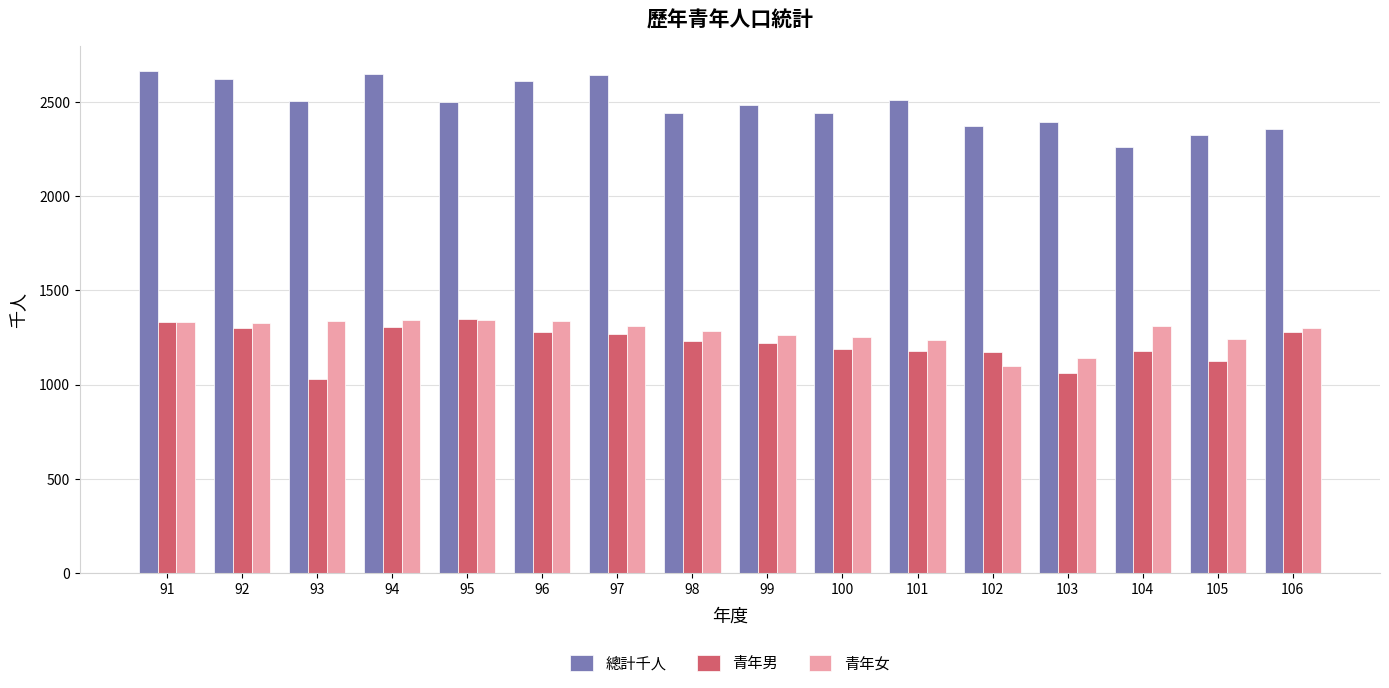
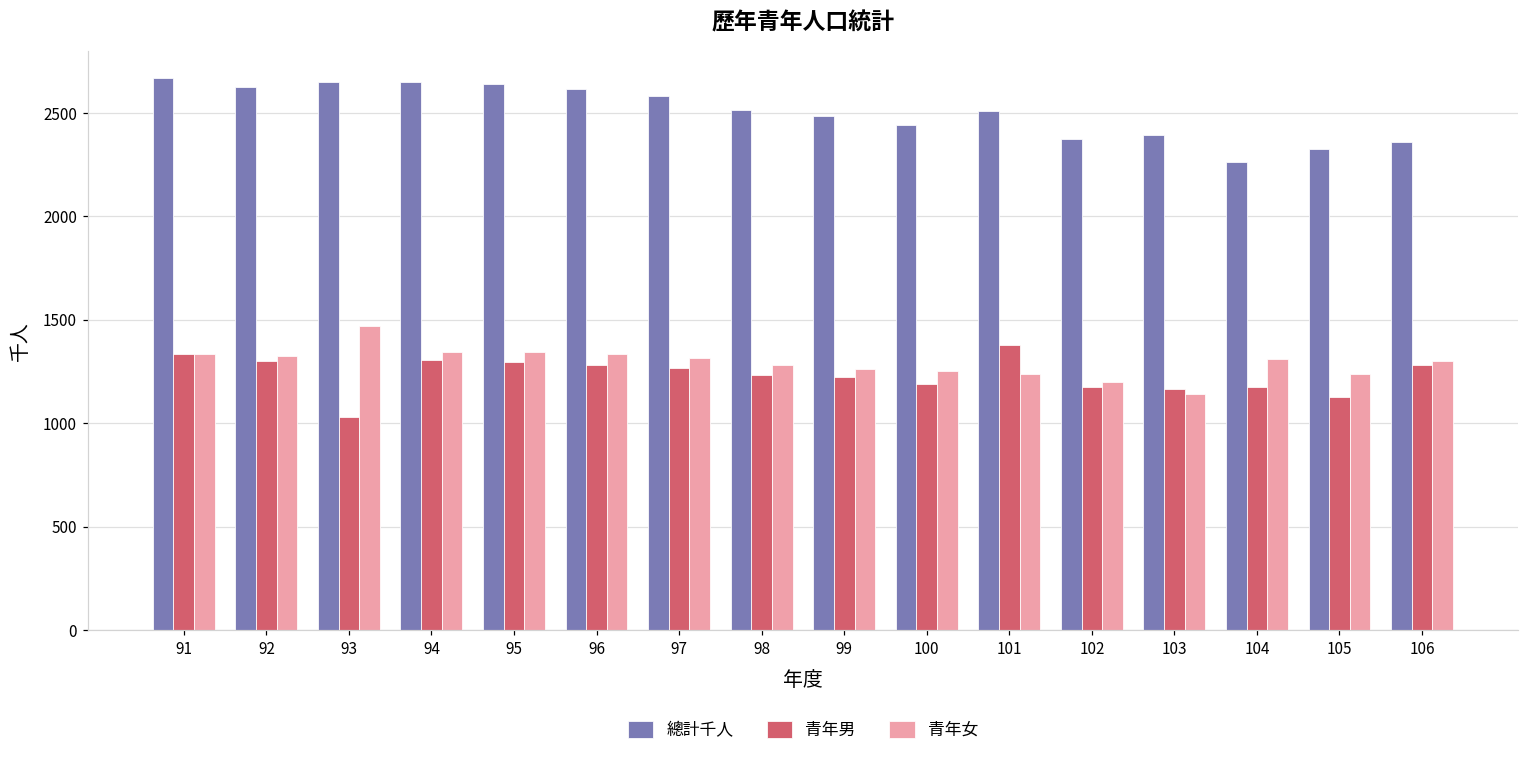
總計千人, 93: 2510 -> 2650
青年女, 93: 1340 -> 1470
總計千人, 95: 2500 -> 2640
青年男, 95: 1350 -> 1300
總計千人, 97: 2640 -> 2580
總計千人, 98: 2440 -> 2510
青年男, 101: 1180 -> 1380
青年女, 102: 1100 -> 1200
青年男, 103: 1060 -> 1170
